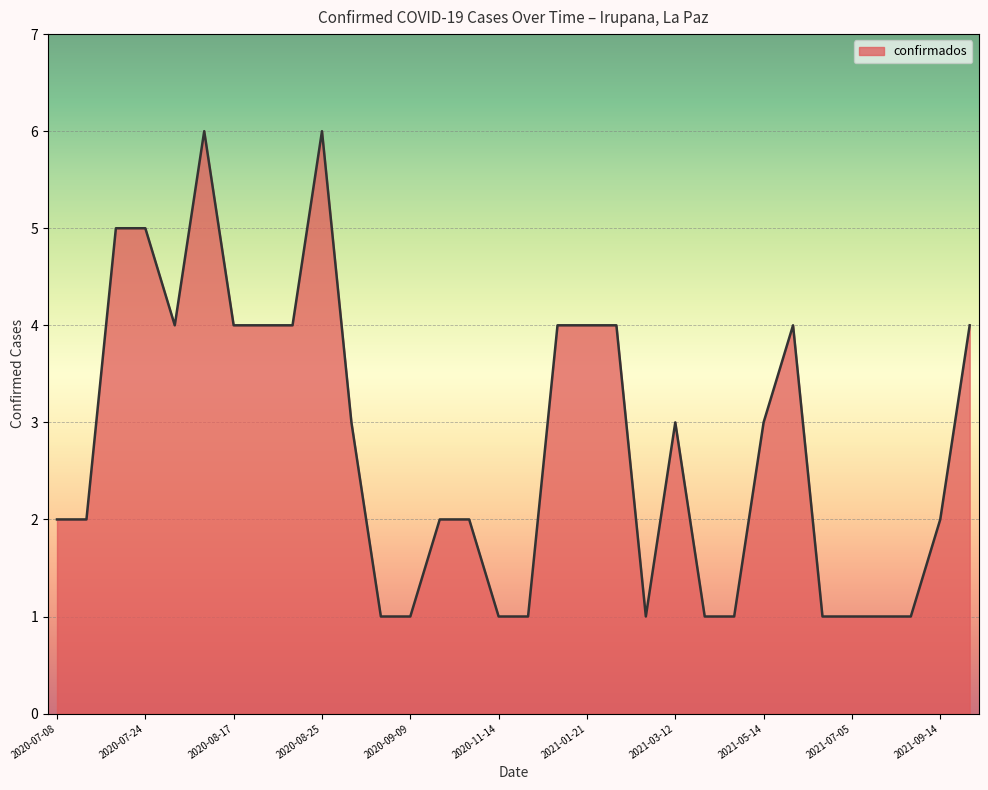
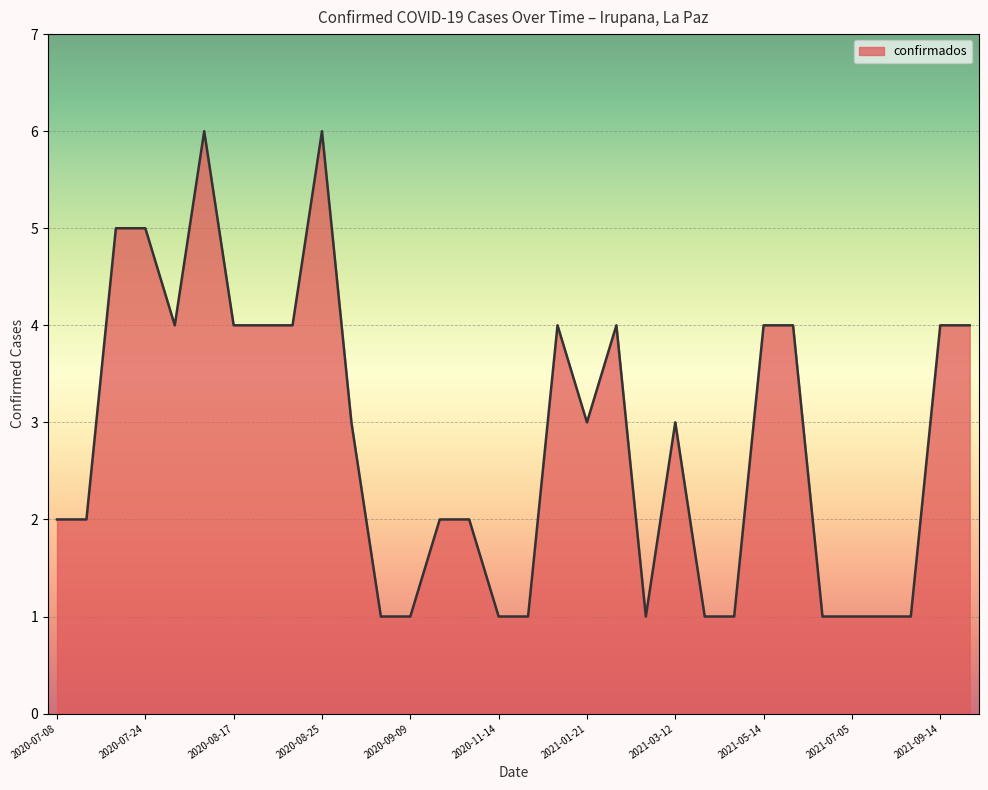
2021-01-21: 4 -> 3
2021-05-14: 3 -> 4
2021-09-14: 2 -> 4
